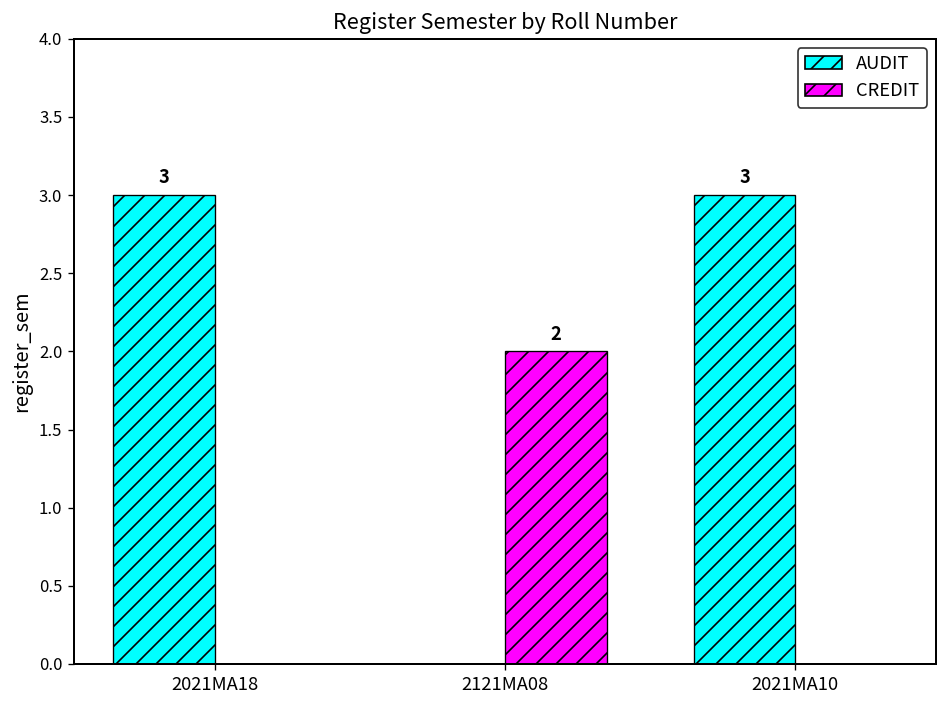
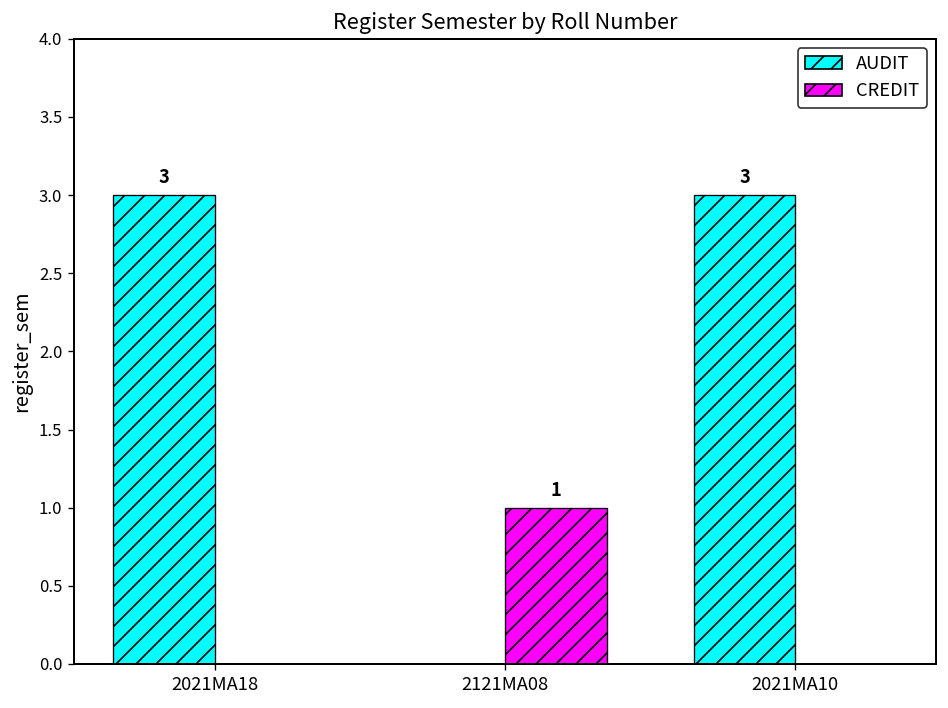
CREDIT, 2121MA08: 2 -> 1
